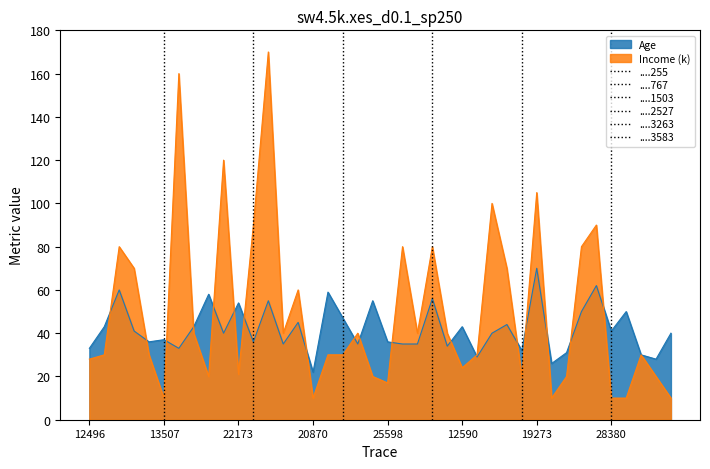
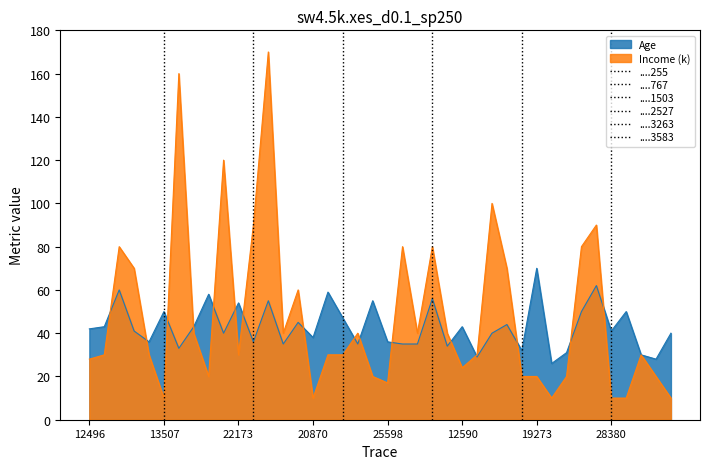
Age, 12496: 33 -> 42
Age, 13507: 37 -> 50
Income (k), 22173: 21 -> 30
Age, 20870: 22 -> 38
Income (k), 19273: 105 -> 20
